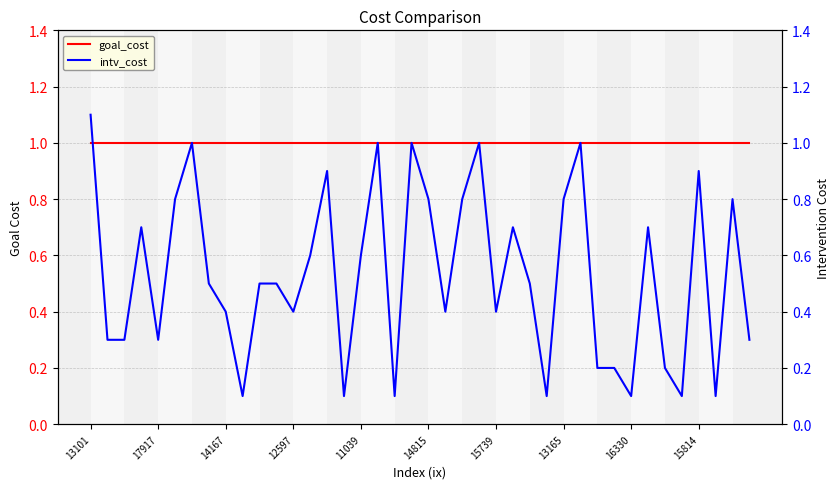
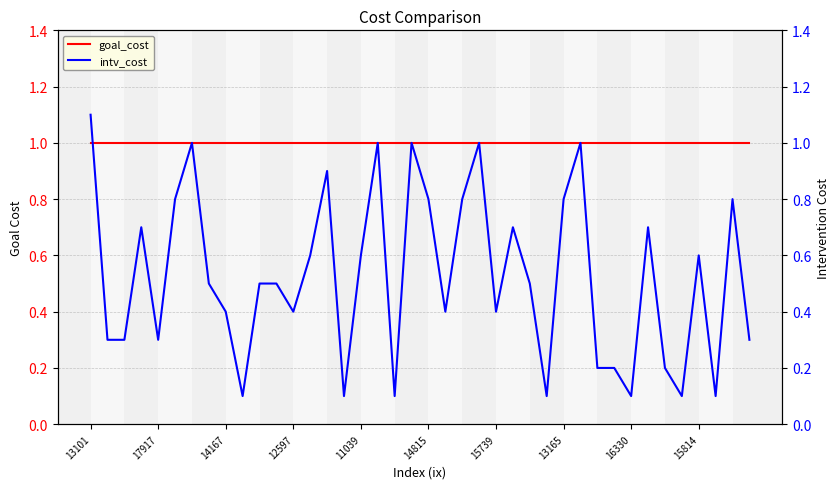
intv_cost, 15814: 0.9 -> 0.6
